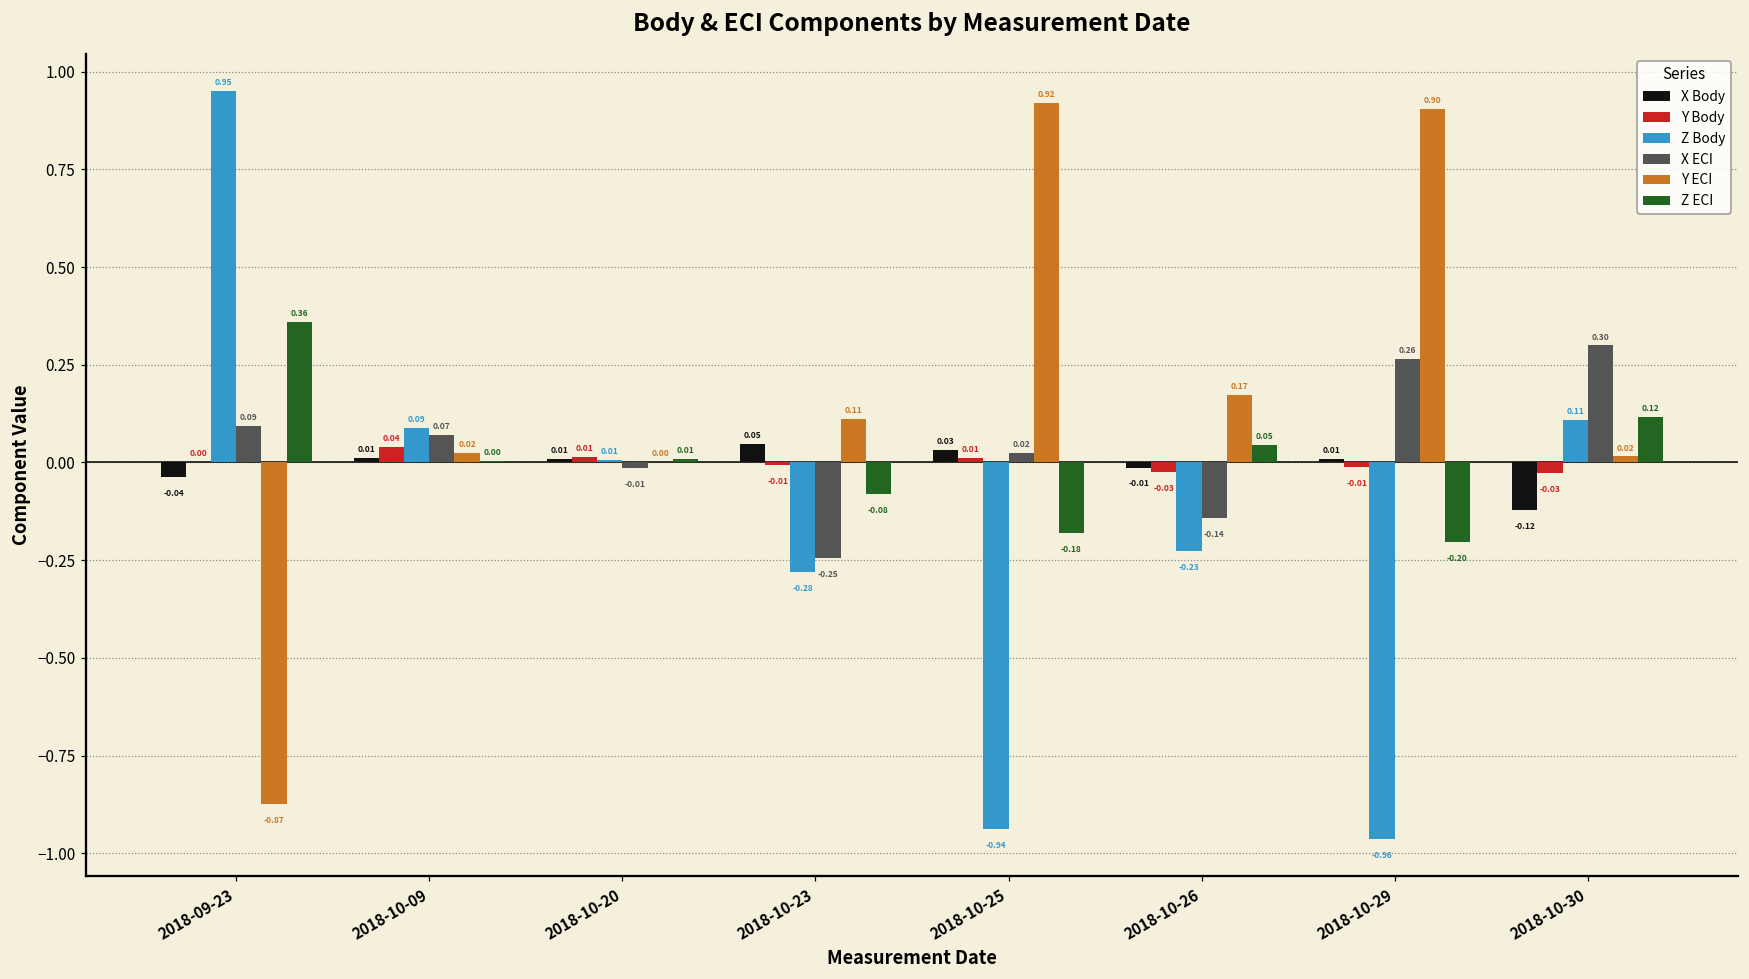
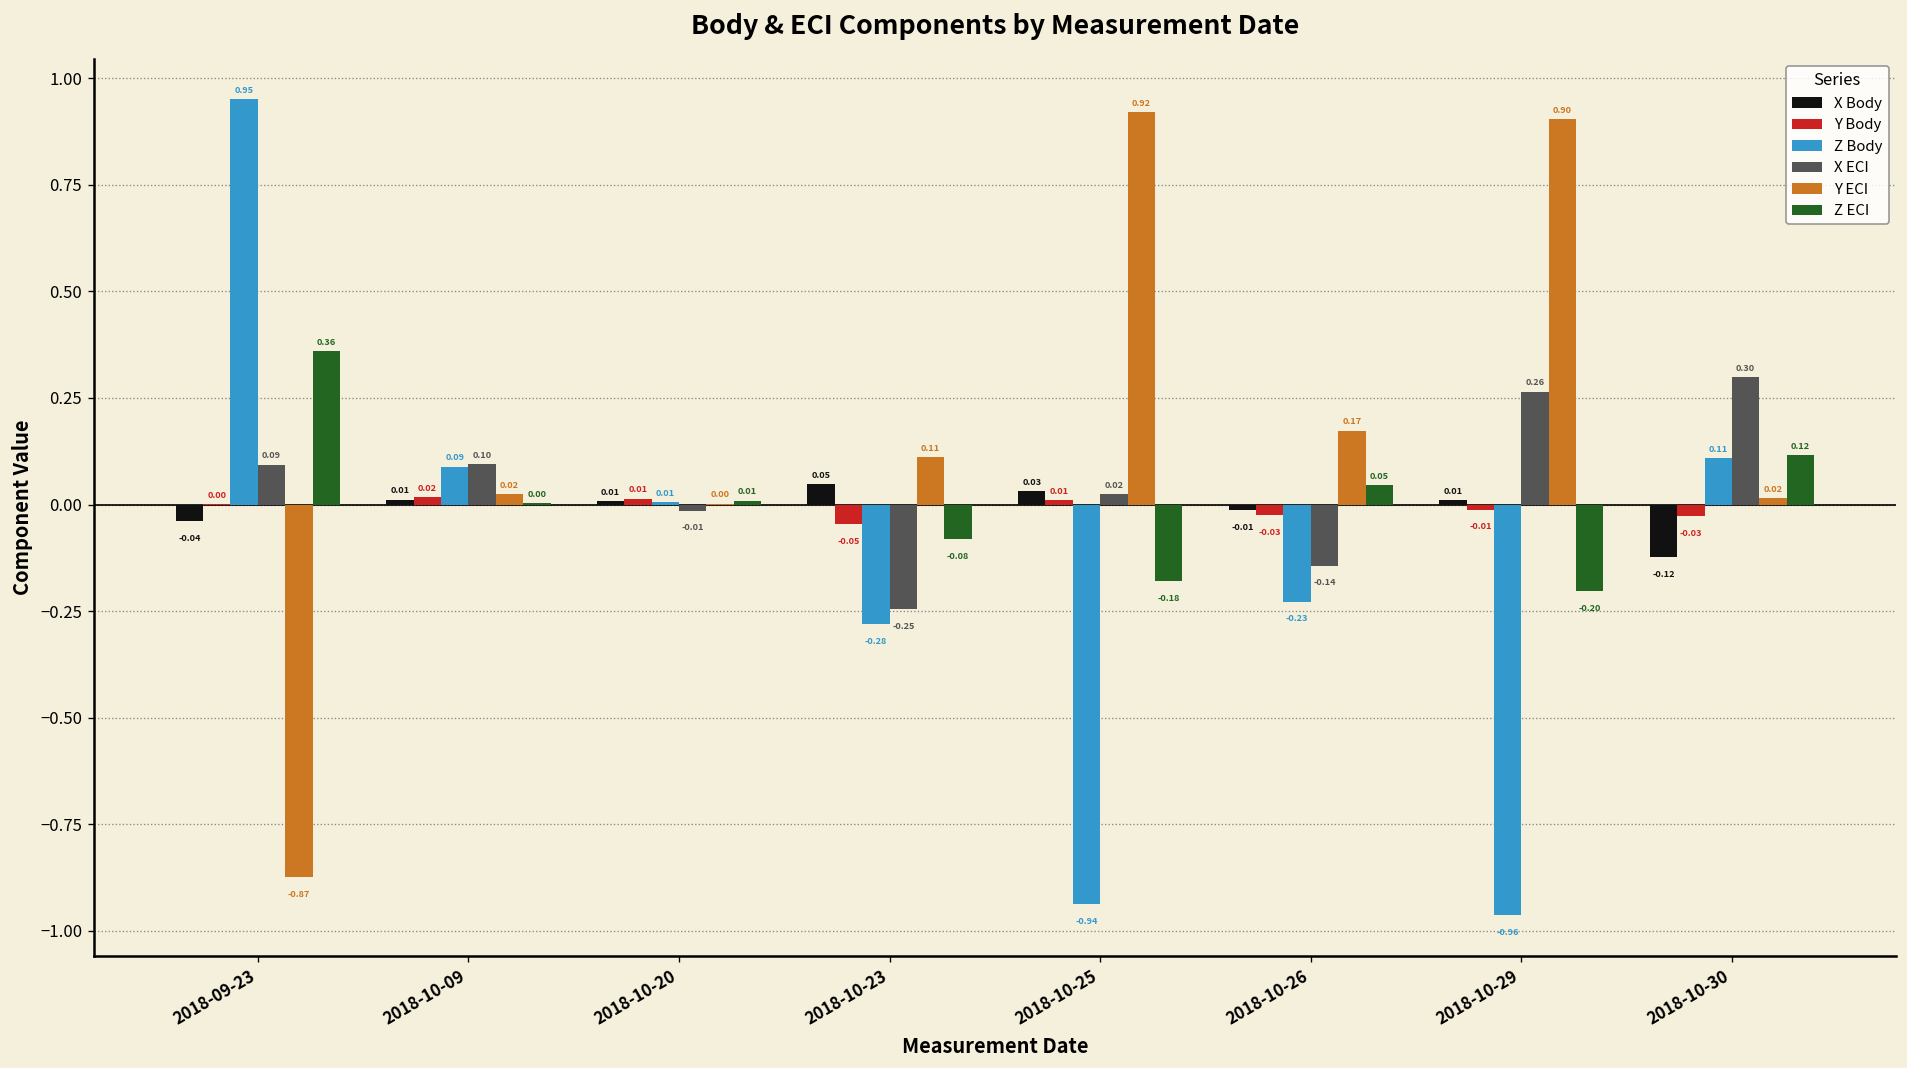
Y Body, 2018-10-09: 0.04 -> 0.02
X ECI, 2018-10-09: 0.07 -> 0.10
Y Body, 2018-10-23: -0.01 -> -0.05
